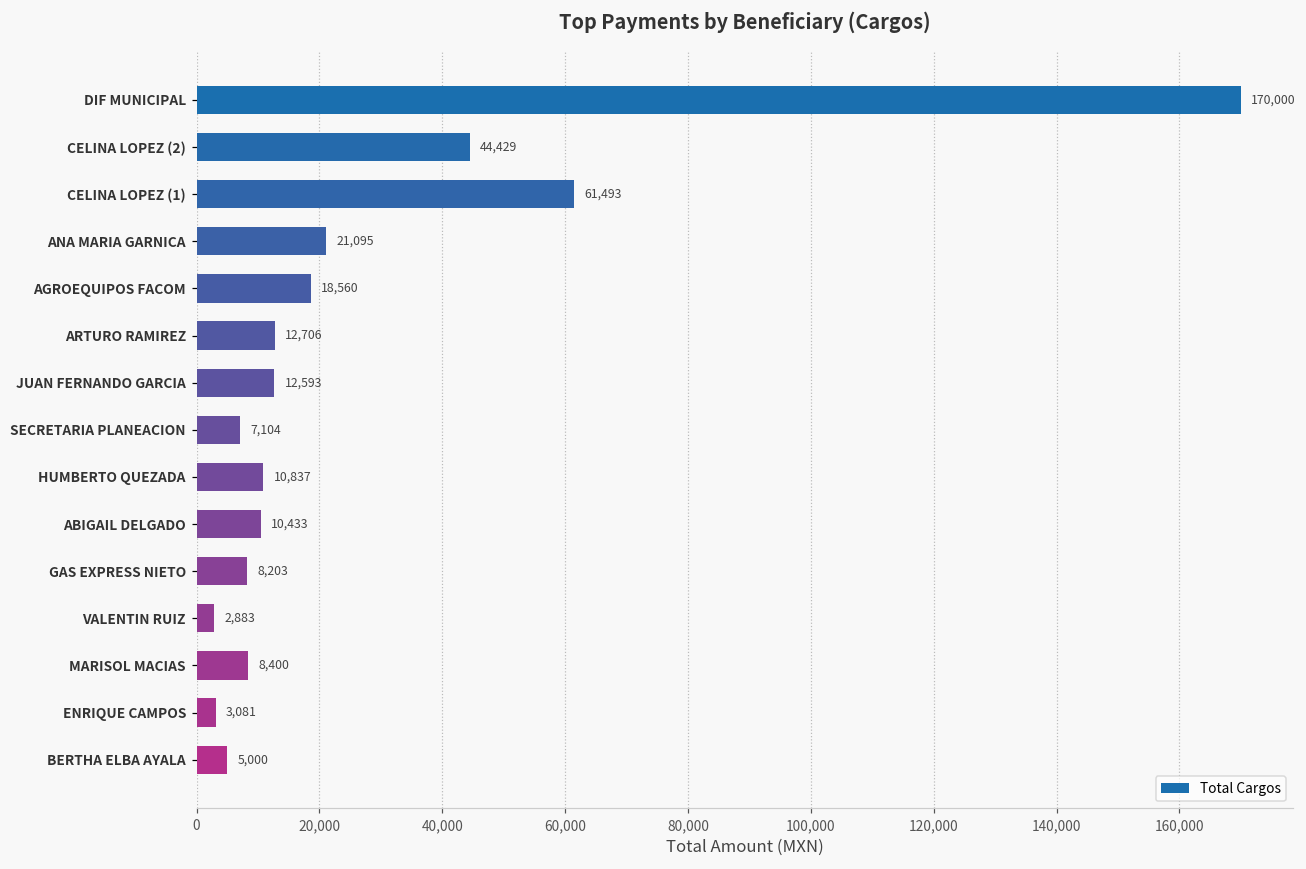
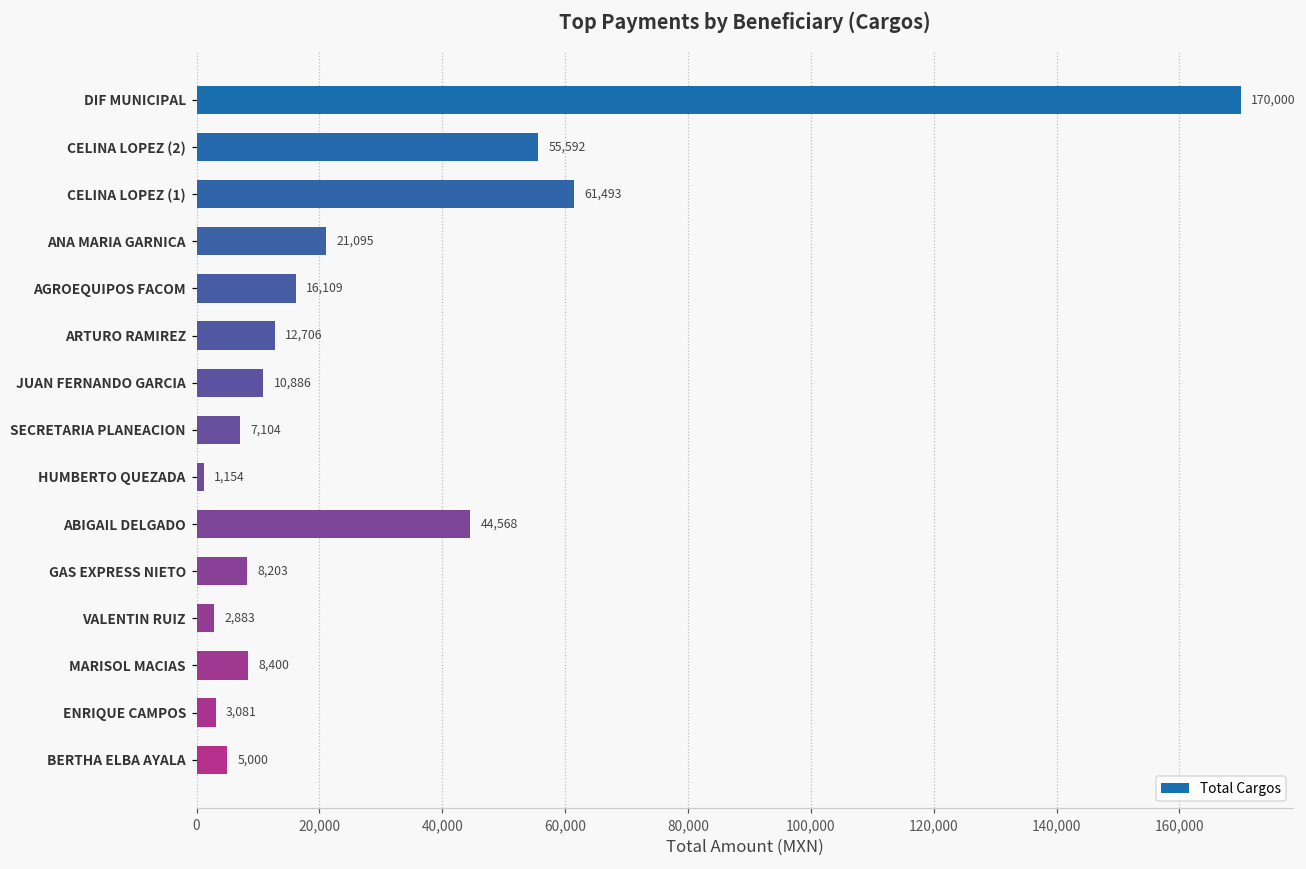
CELINA LOPEZ (2): 44,429 -> 55,592
AGROEQUIPOS FACOM: 18,560 -> 16,109
JUAN FERNANDO GARCIA: 12,593 -> 10,886
HUMBERTO QUEZADA: 10,837 -> 1,154
ABIGAIL DELGADO: 10,433 -> 44,568
